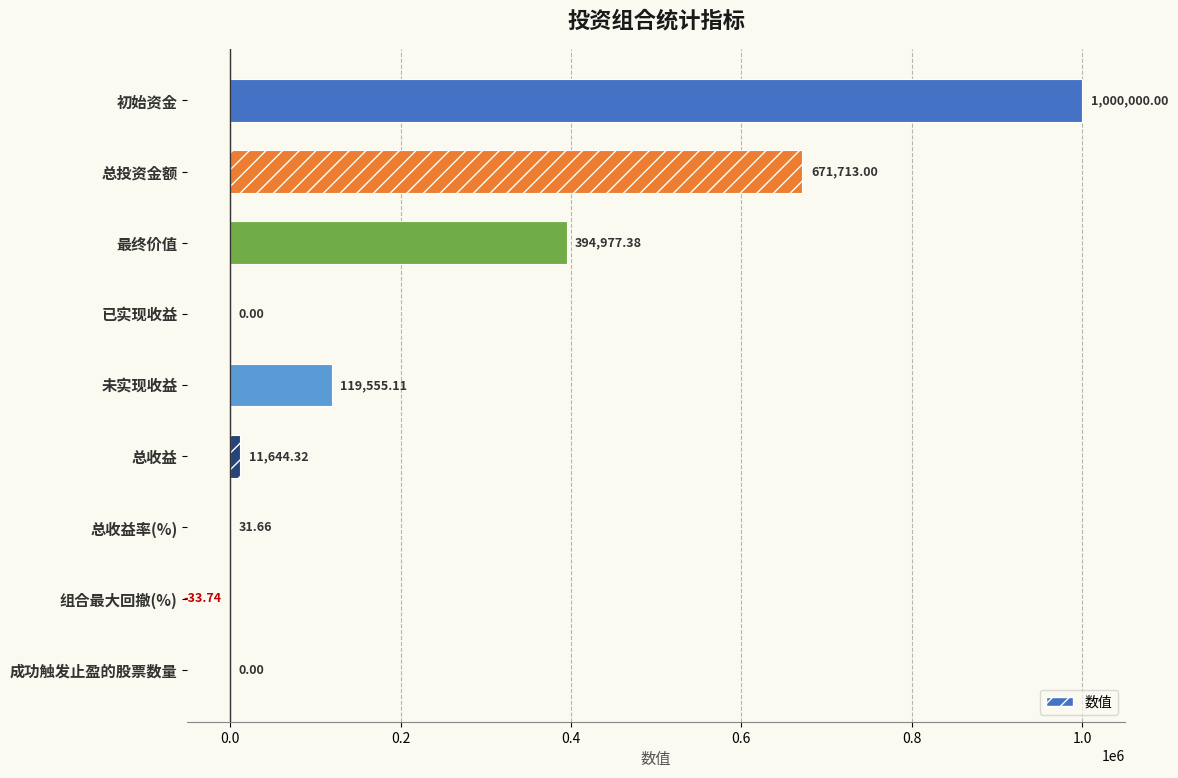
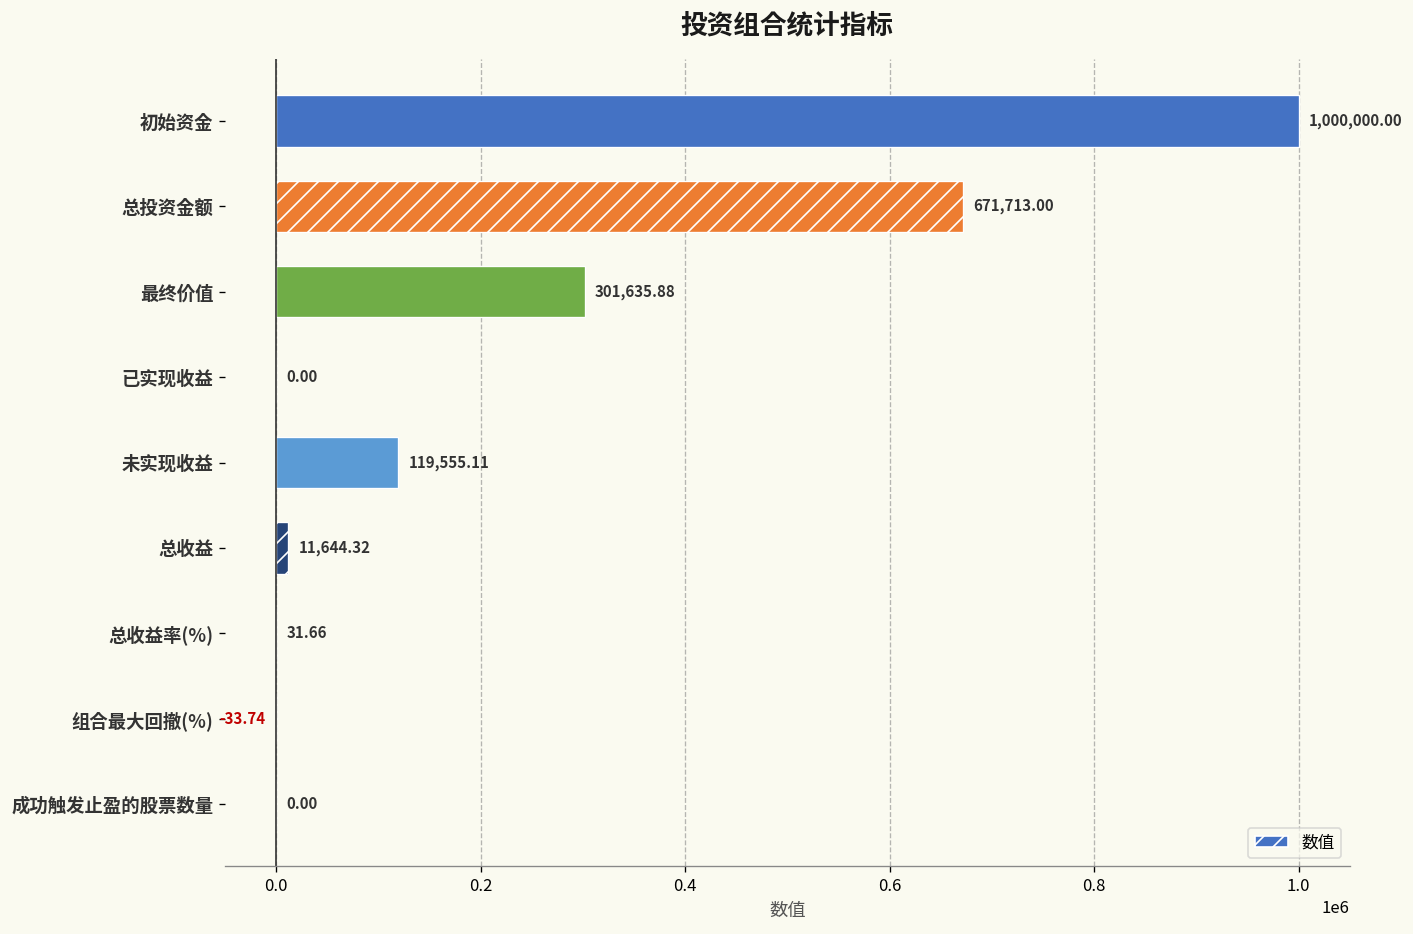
最终价值: 394,977.38 -> 301,635.88
